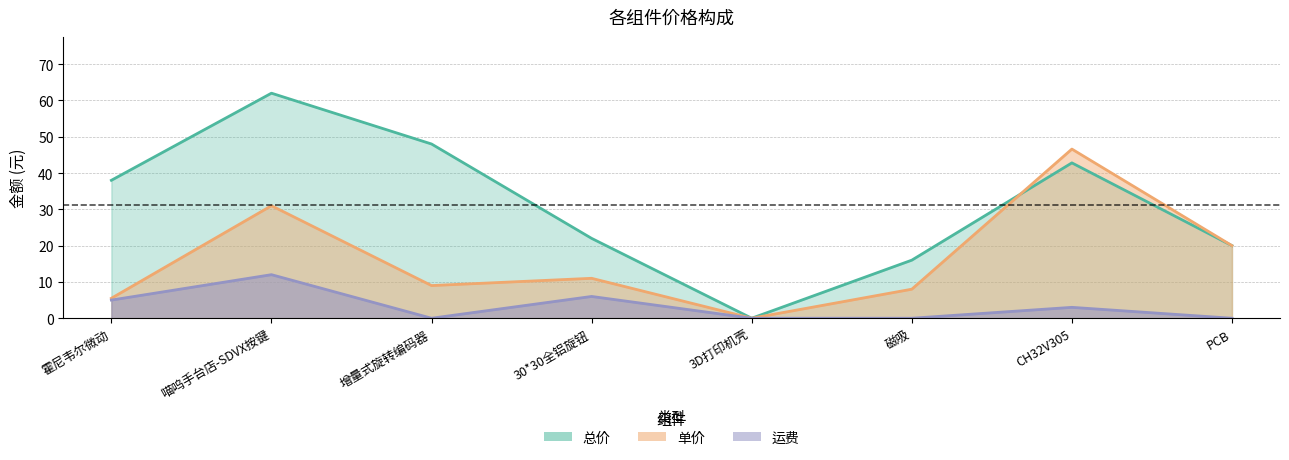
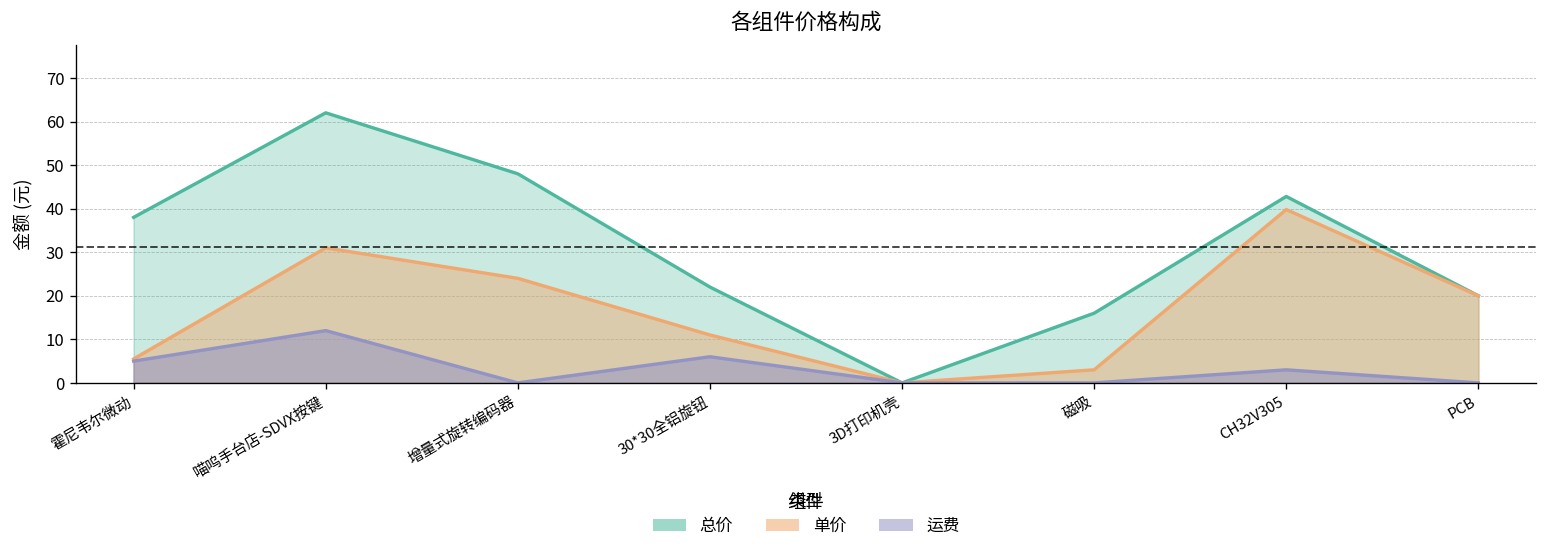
单价, 增量式旋转编码器: 9 -> 24
单价, 磁吸: 8 -> 3
单价, CH32V305: 47 -> 40
